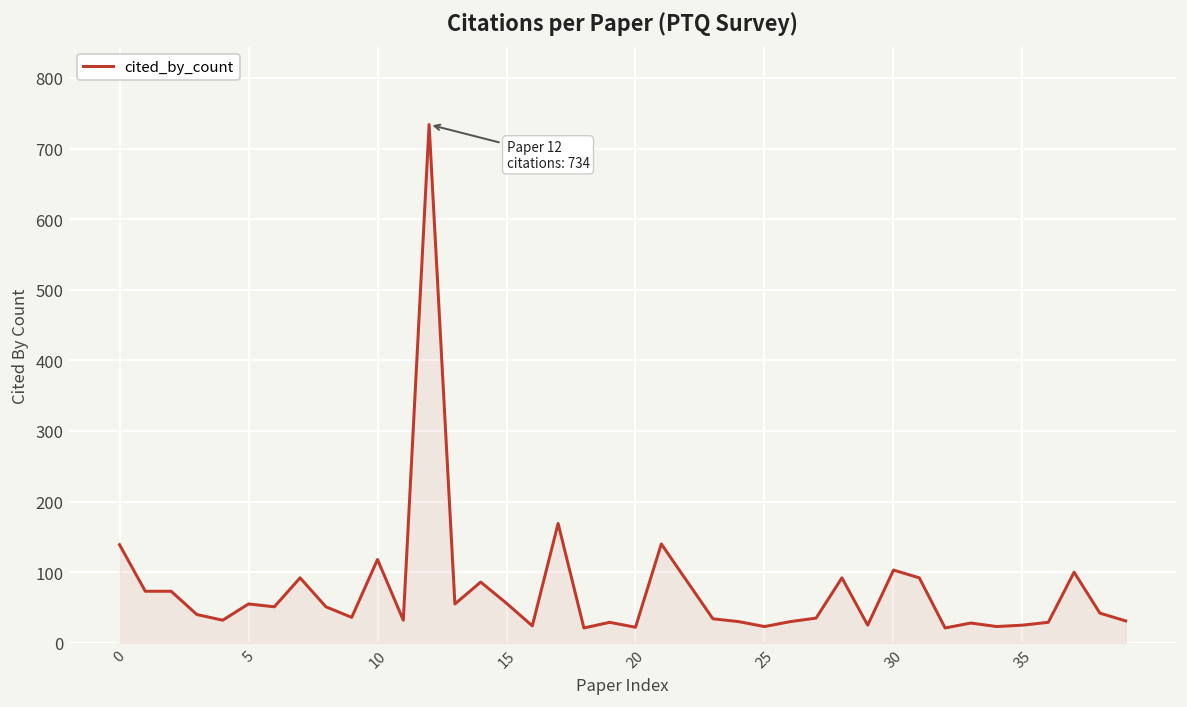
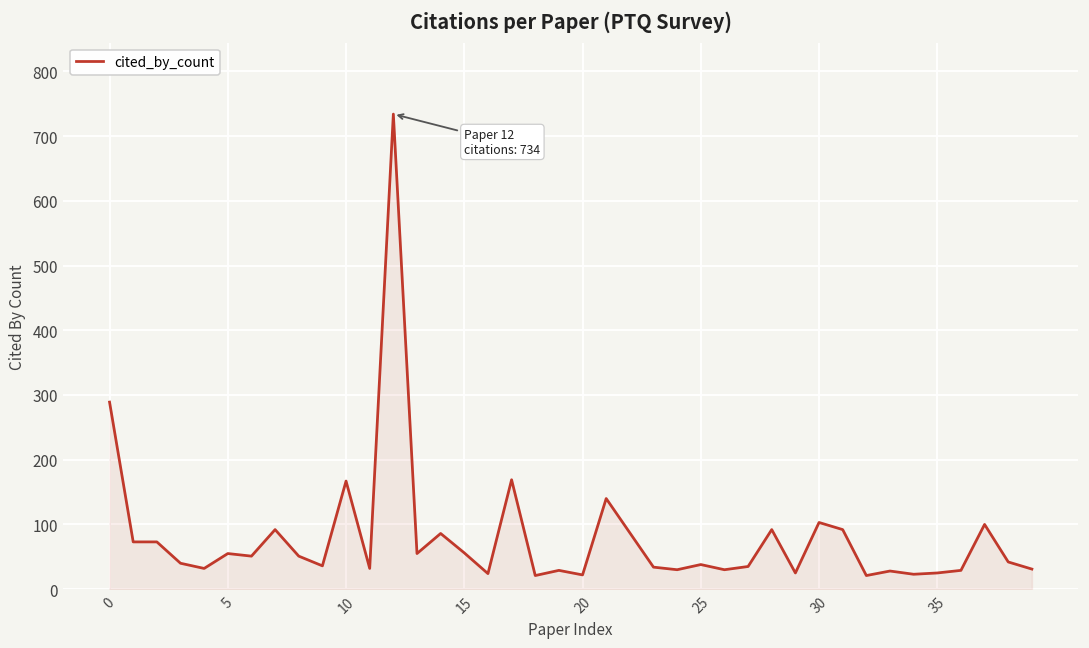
0: 140 -> 290
10: 120 -> 170
25: 20 -> 40
